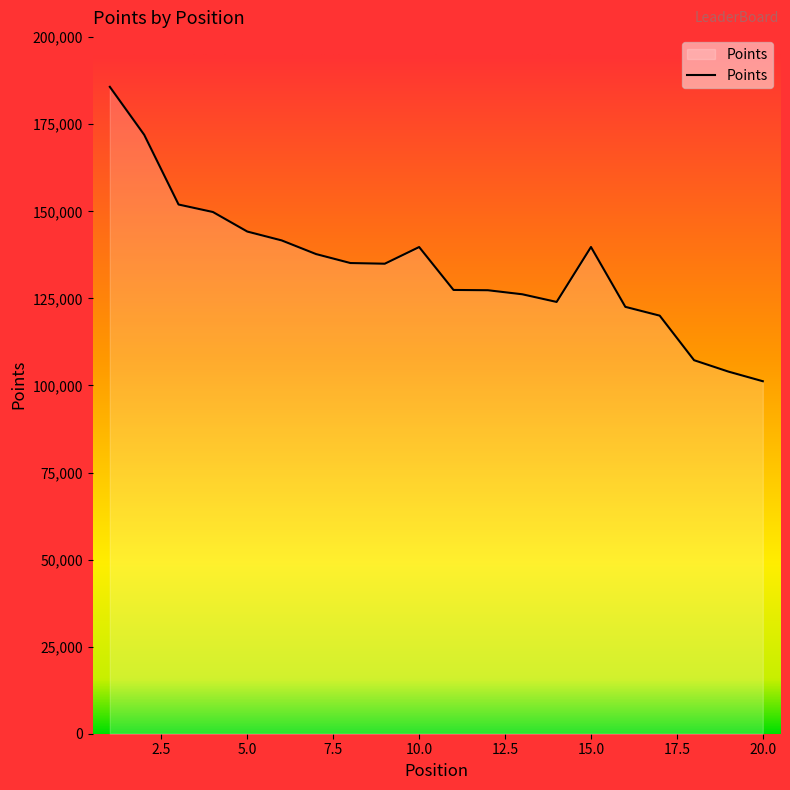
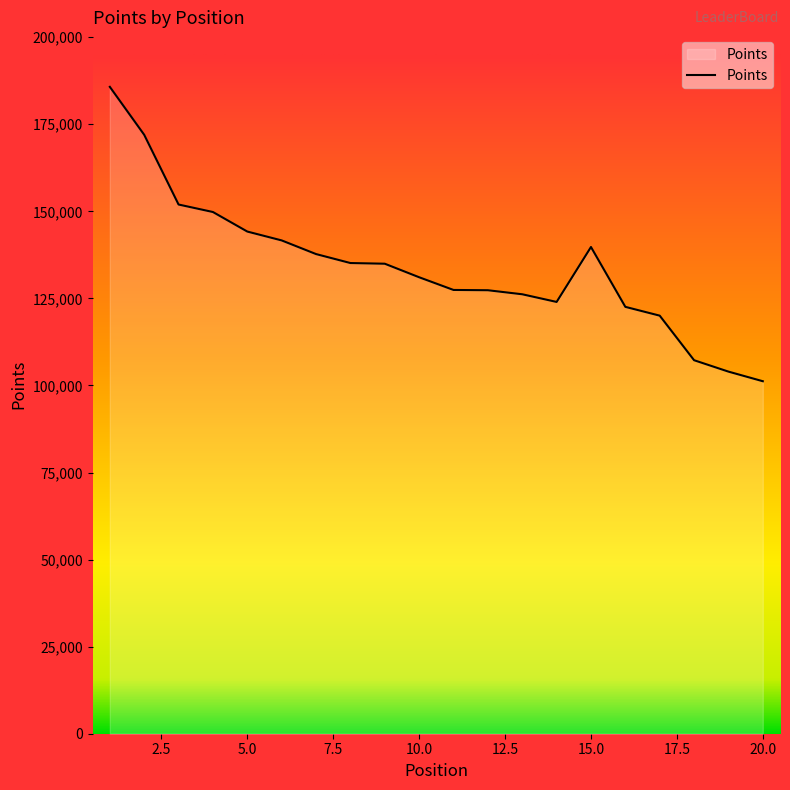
10.0: 140,000 -> 131,000
